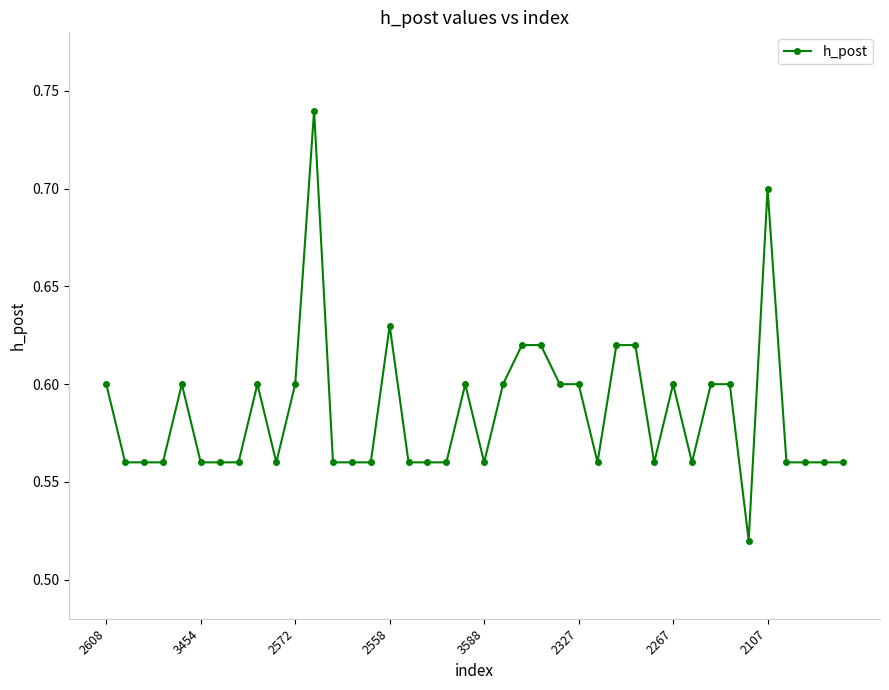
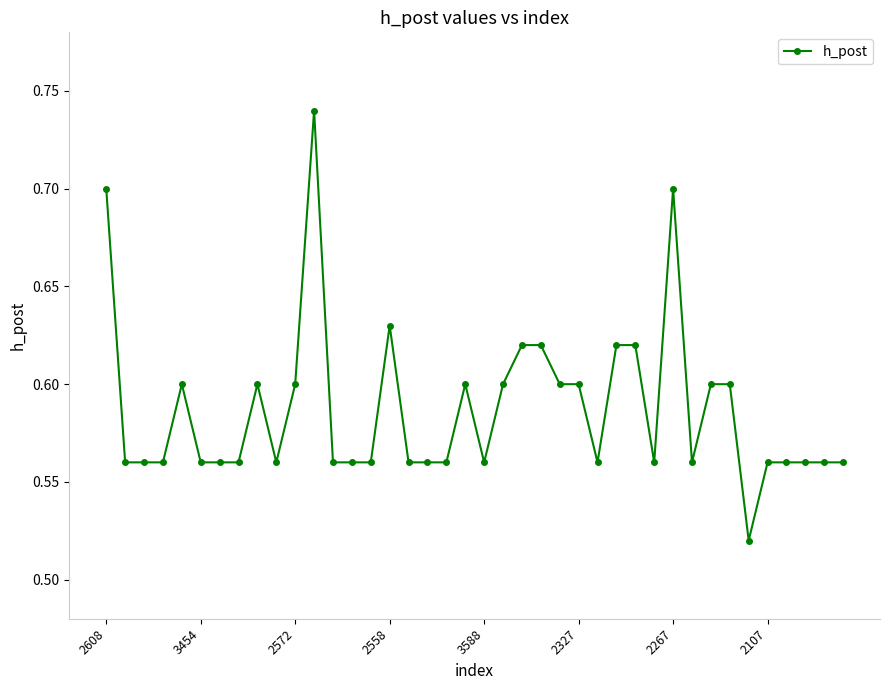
2608: 0.6 -> 0.7
2267: 0.6 -> 0.7
2107: 0.70 -> 0.56
